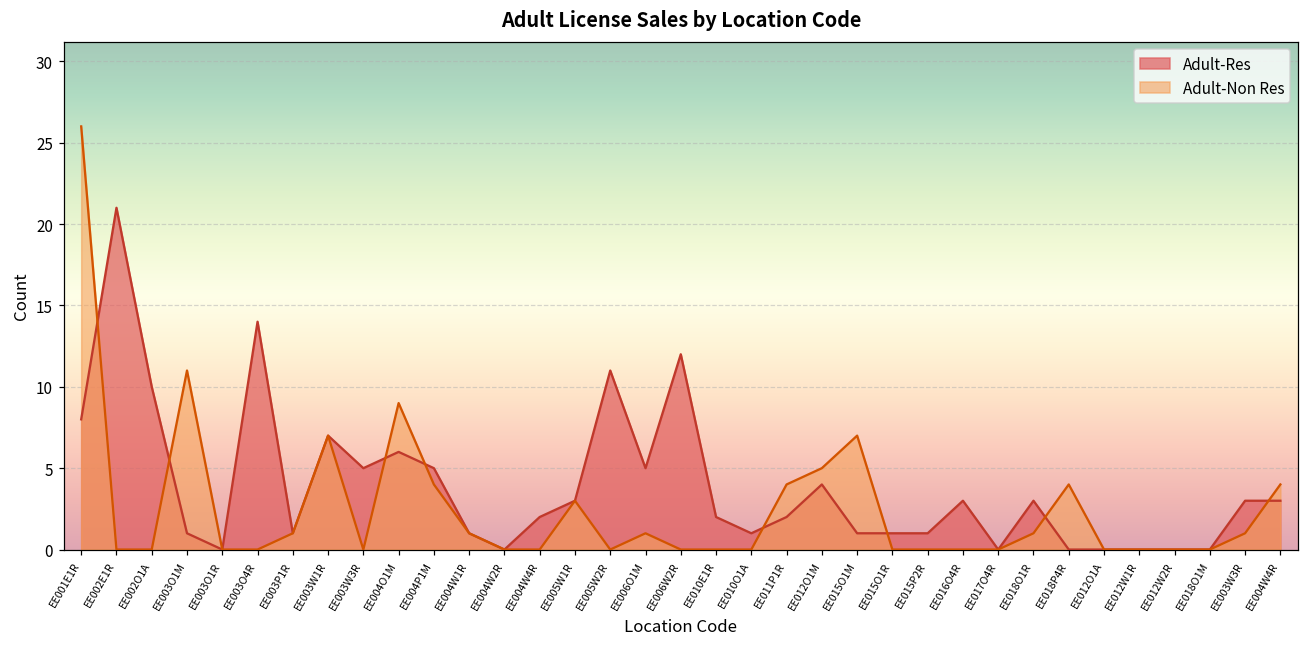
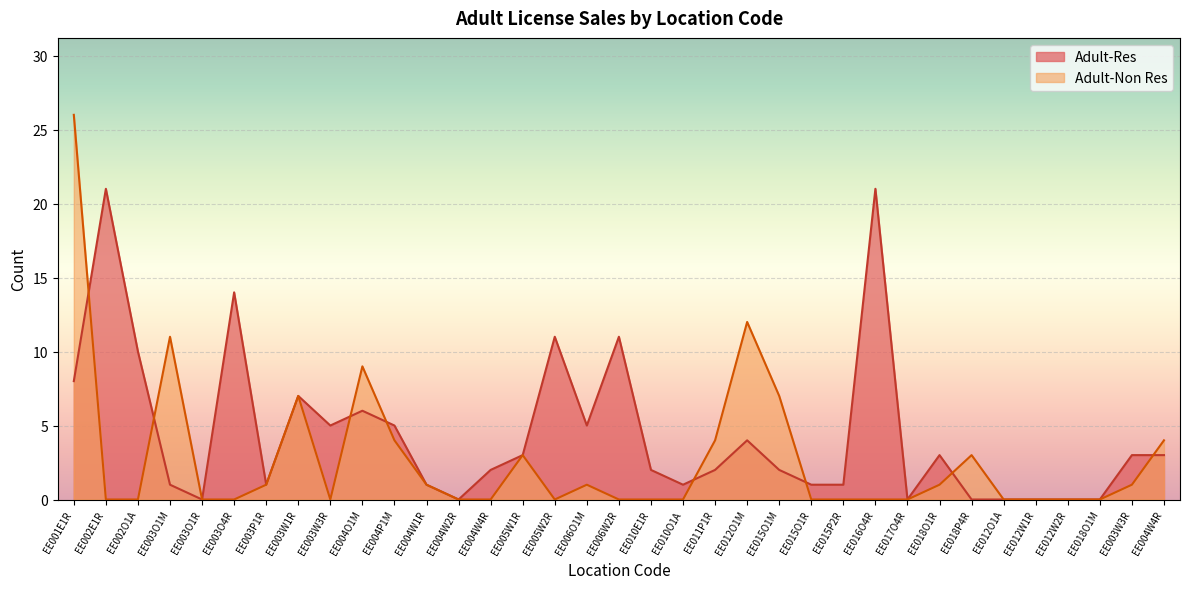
Adult-Res, EE006W2R: 12 -> 11
Adult-Non Res, EE012O1M: 5 -> 12
Adult-Res, EE015O1M: 1 -> 2
Adult-Res, EE016O4R: 3 -> 21
Adult-Non Res, EE018P4R: 4 -> 3
